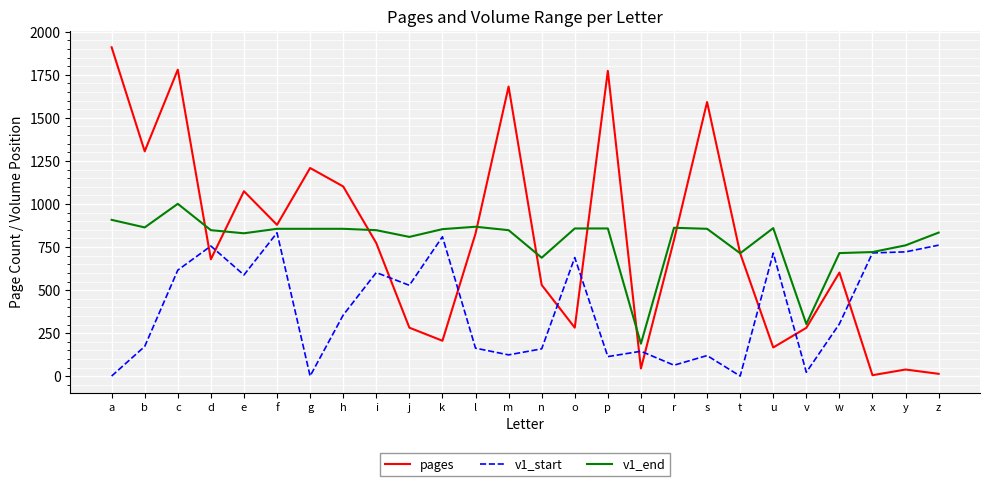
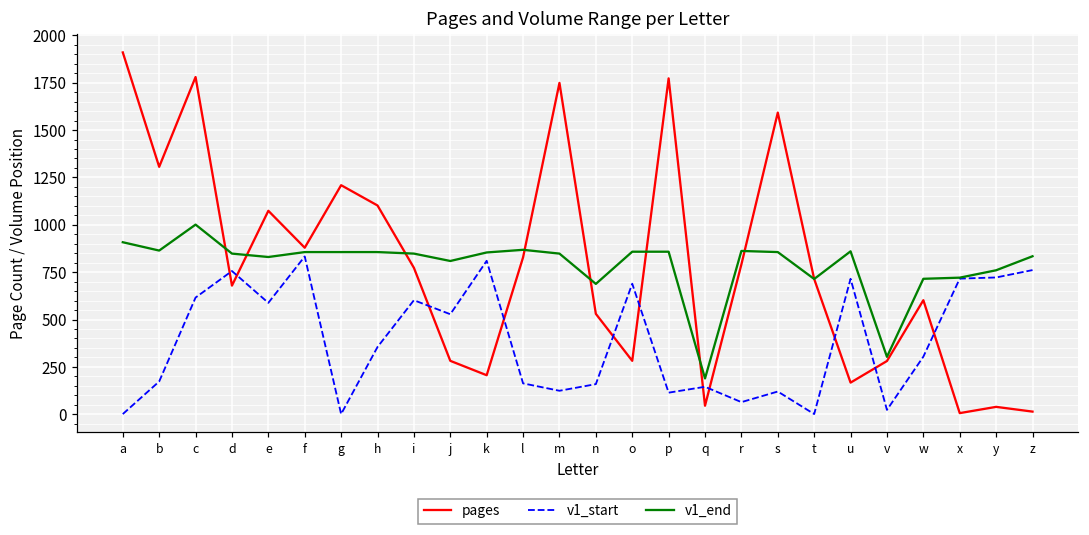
pages, m: 1680 -> 1750
